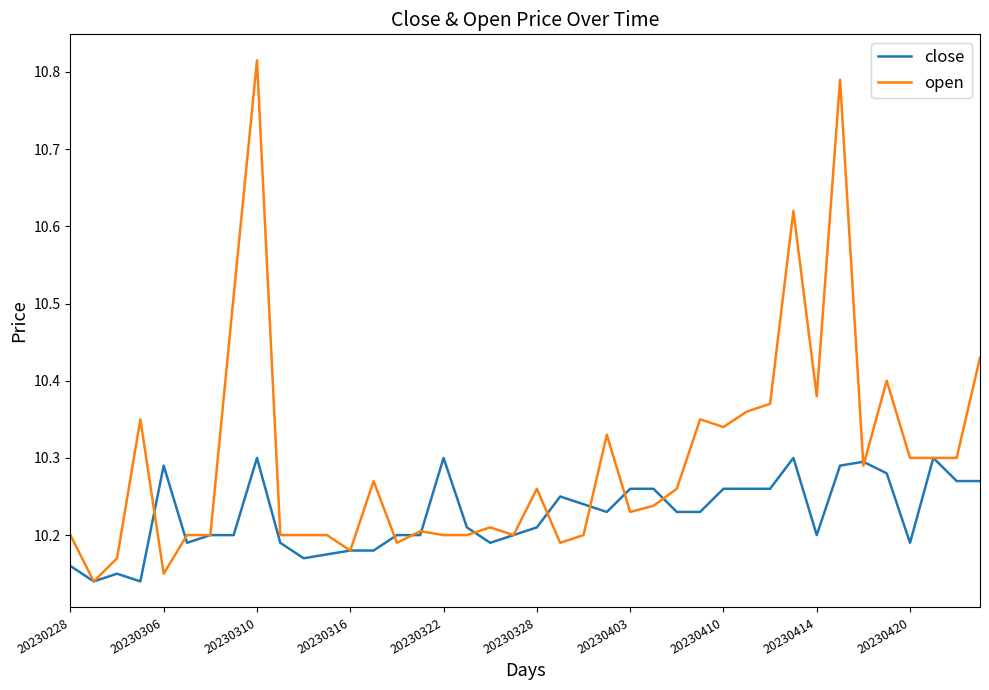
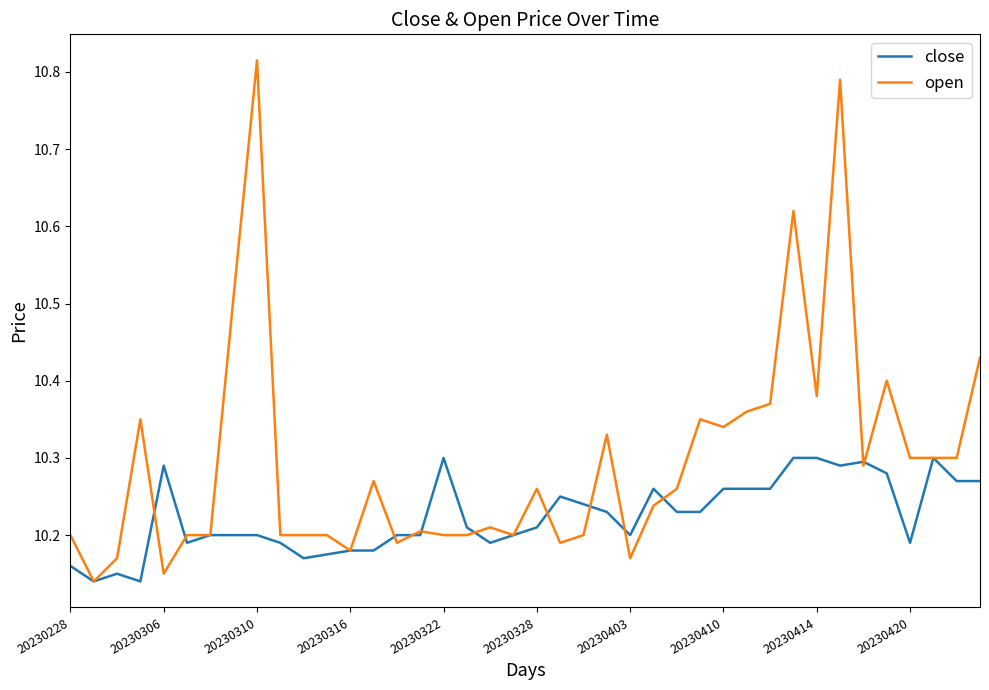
close, 20230310: 10.3 -> 10.2
close, 20230403: 10.26 -> 10.20
open, 20230403: 10.23 -> 10.17
close, 20230414: 10.2 -> 10.3
